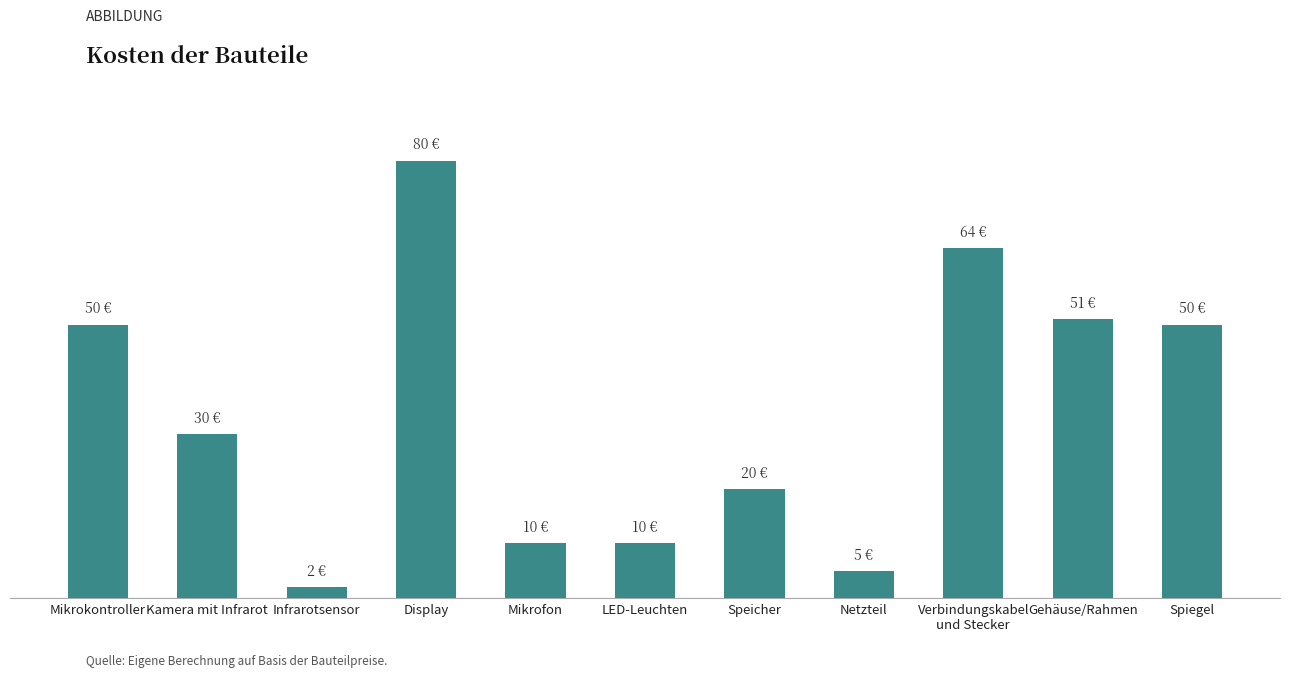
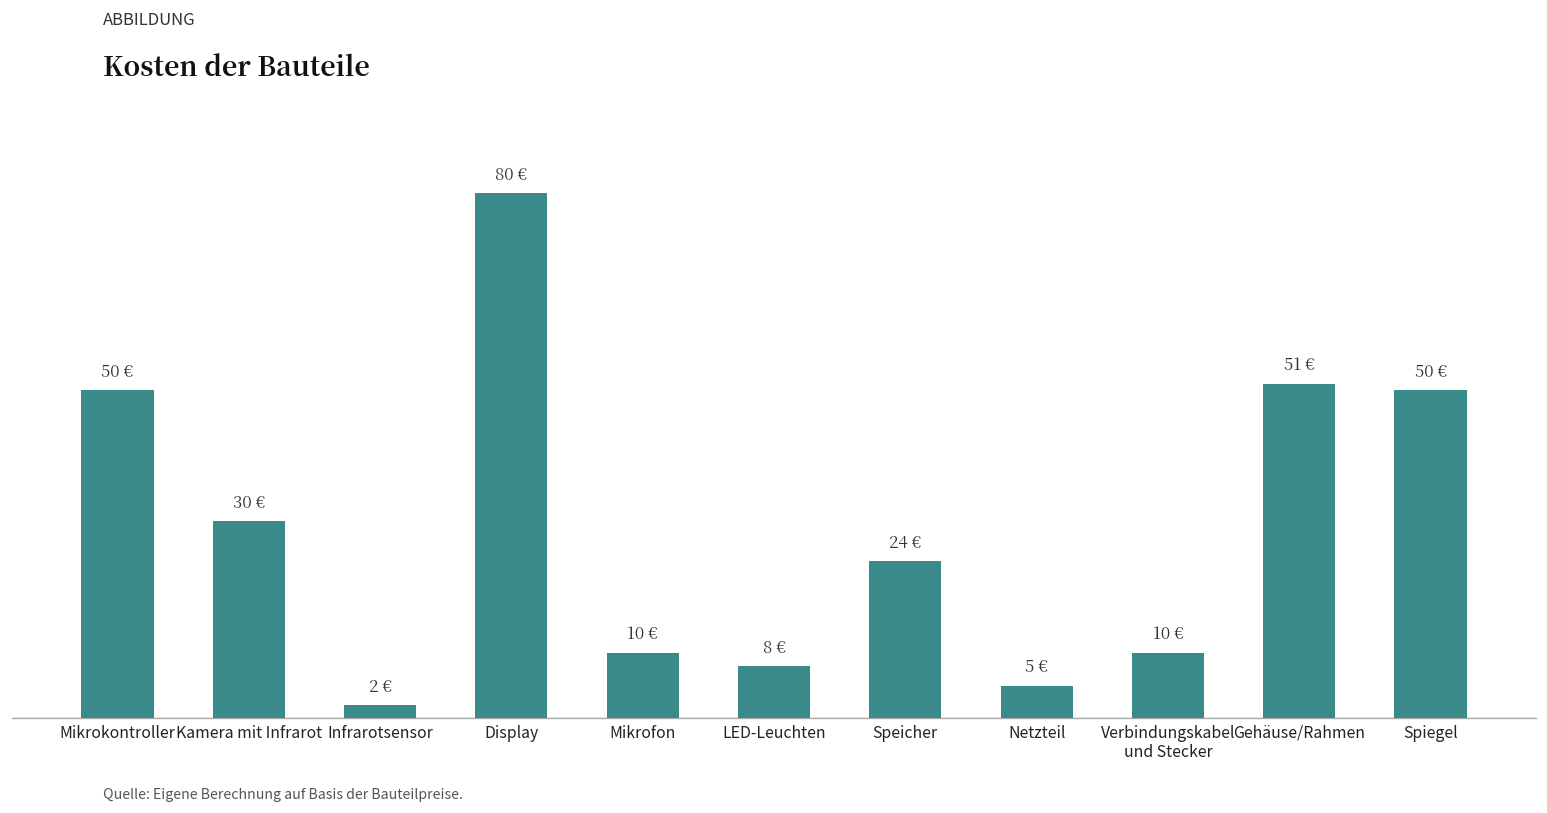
LED-Leuchten: 10 -> 8
Speicher: 20 -> 24
Verbindungskabel und Stecker: 64 -> 10
